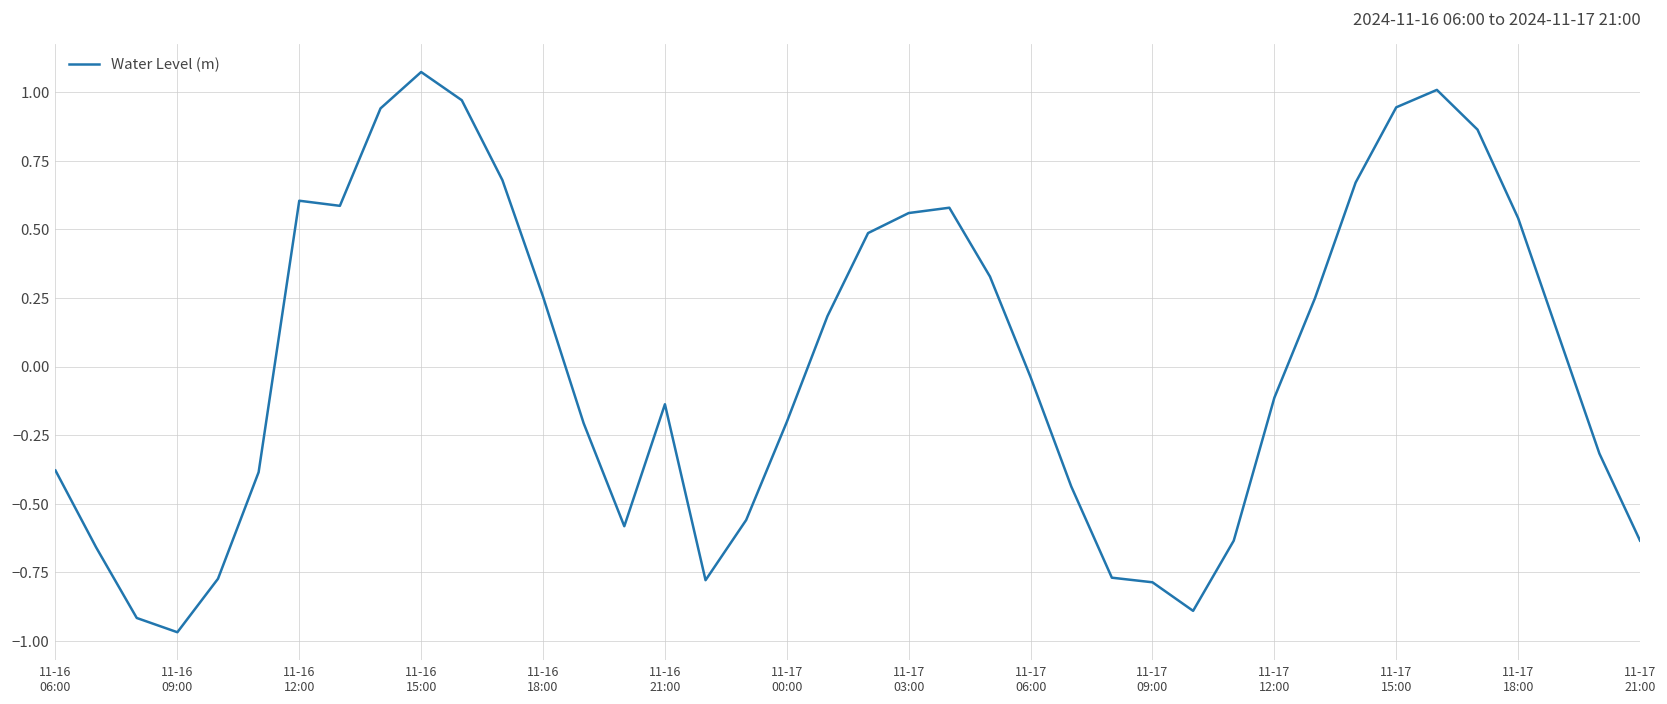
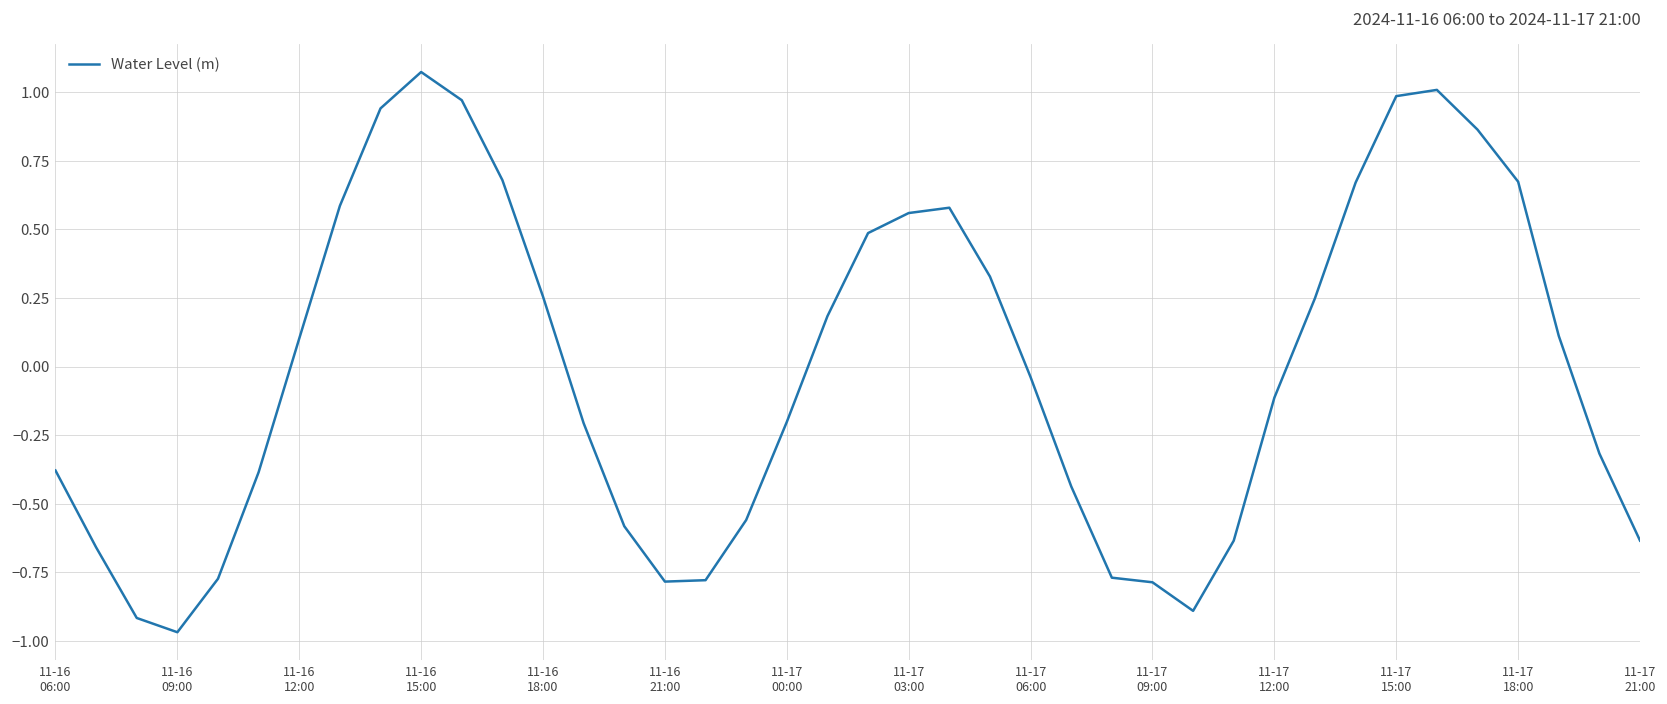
11-16 12:00: 0.60 -> 0.10
11-16 21:00: -0.14 -> -0.78
11-17 15:00: 0.95 -> 0.99
11-17 18:00: 0.54 -> 0.67
